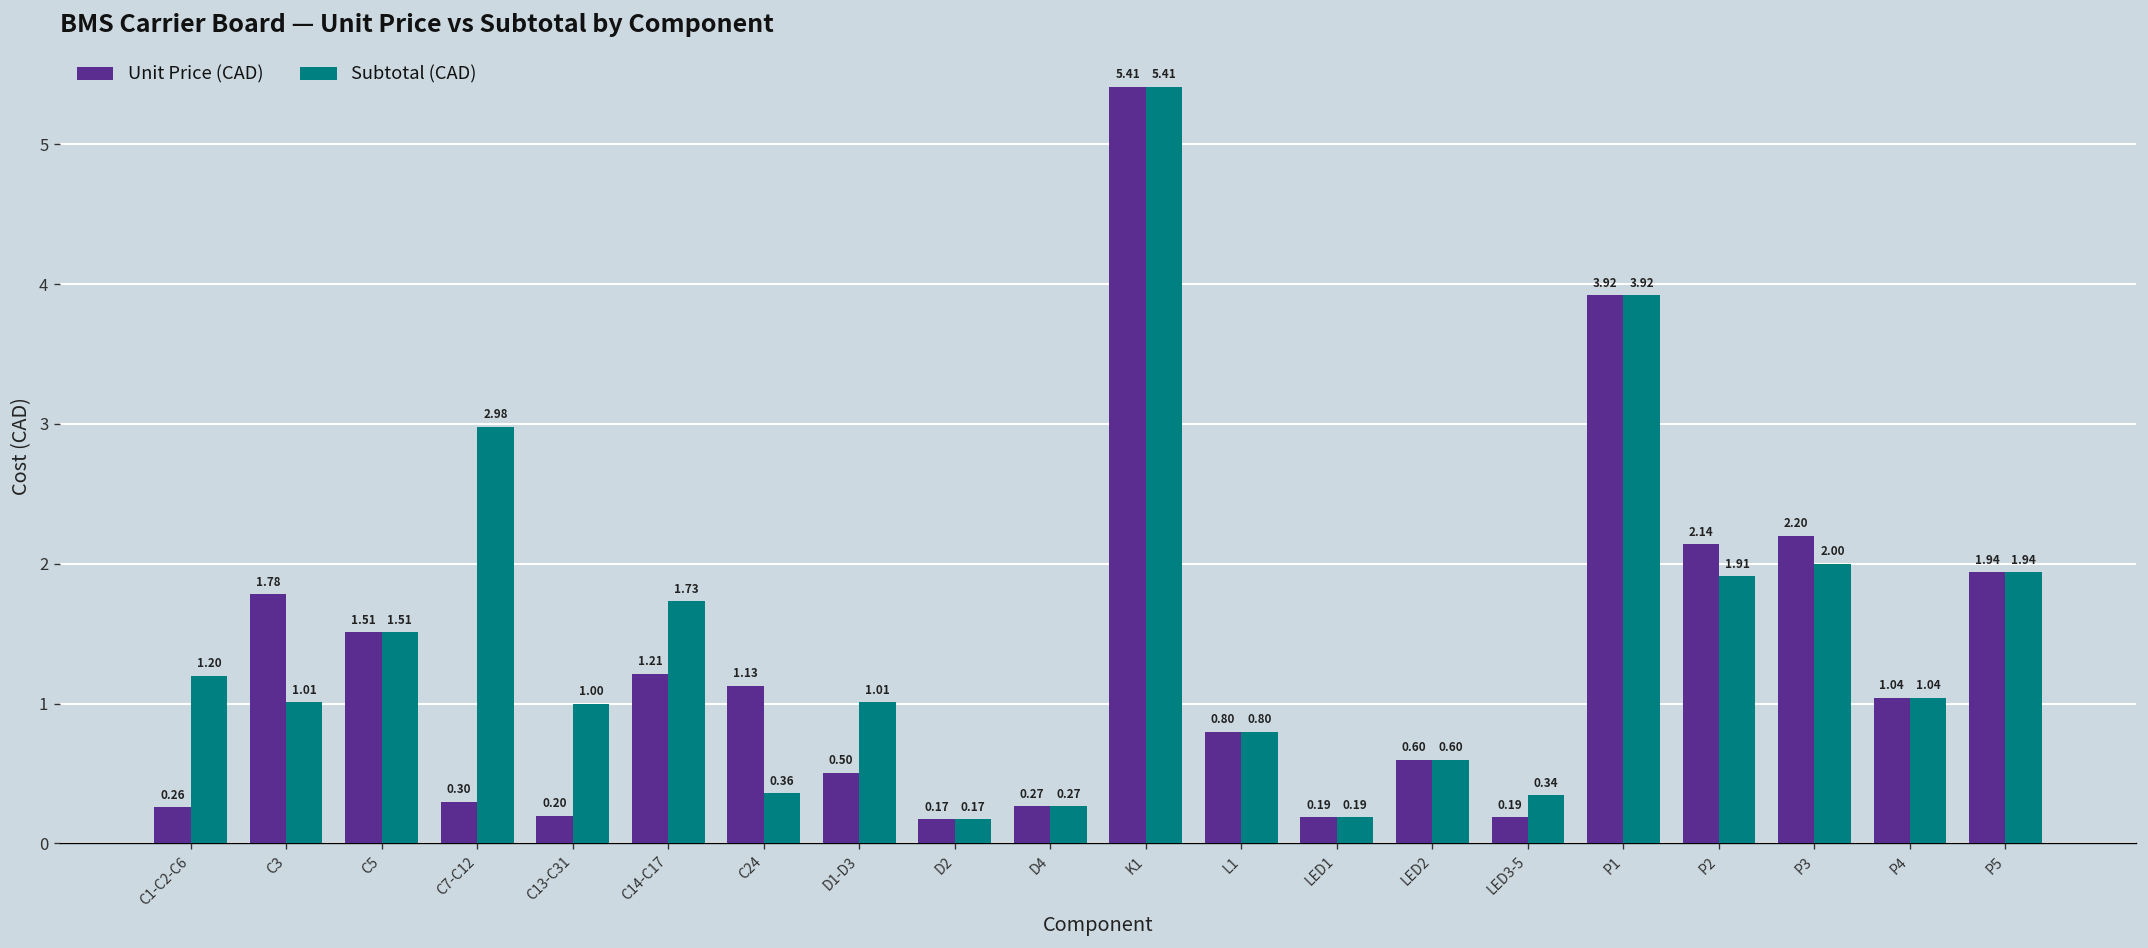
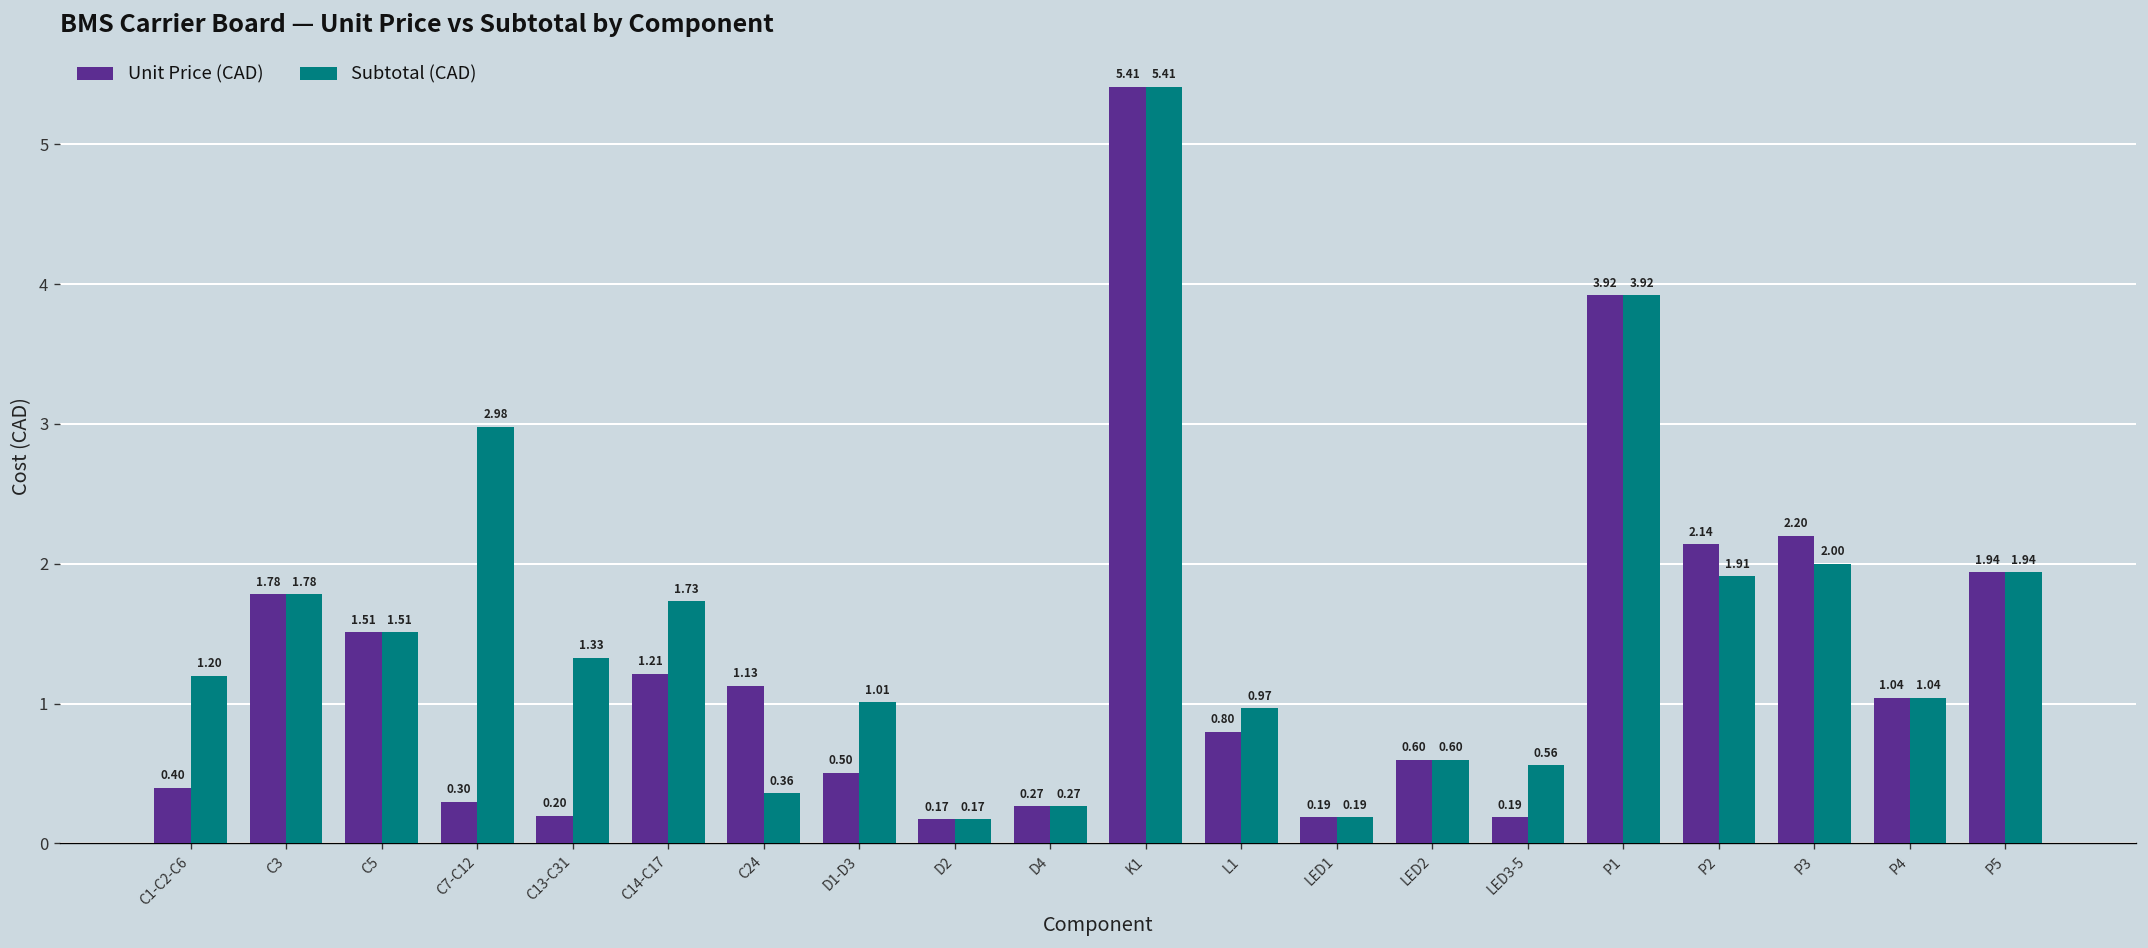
Unit Price (CAD), C1-C2-C6: 0.26 -> 0.40
Subtotal (CAD), C3: 1.01 -> 1.78
Subtotal (CAD), C13-C31: 1.00 -> 1.33
Subtotal (CAD), L1: 0.80 -> 0.97
Subtotal (CAD), LED3-5: 0.34 -> 0.56
